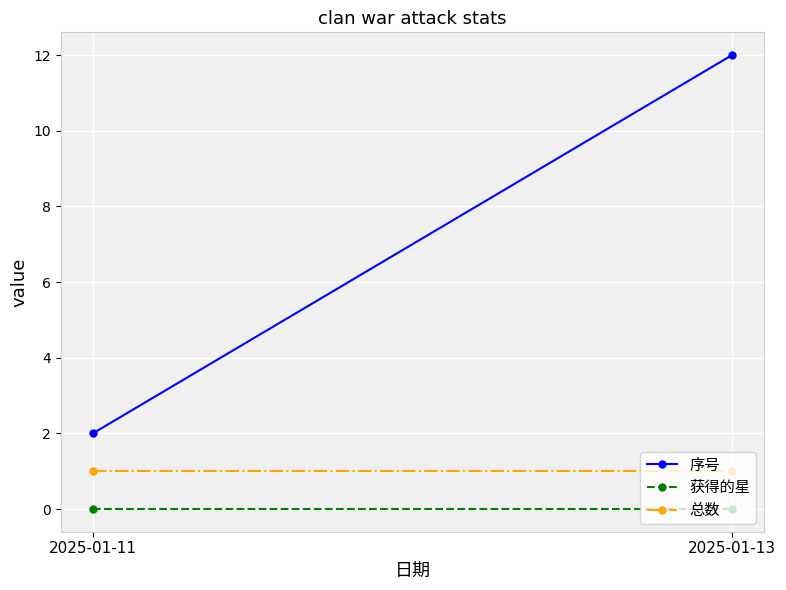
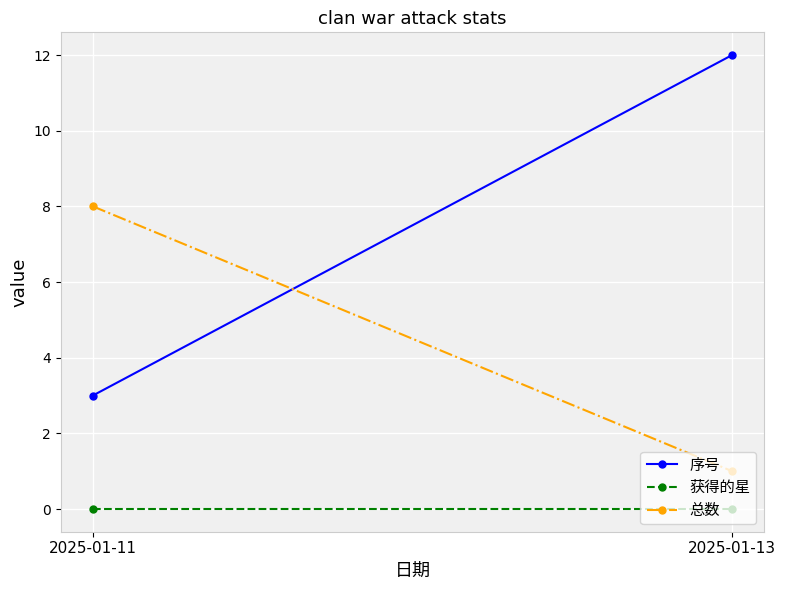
序号, 2025-01-11: 2 -> 3
总数, 2025-01-11: 1 -> 8
